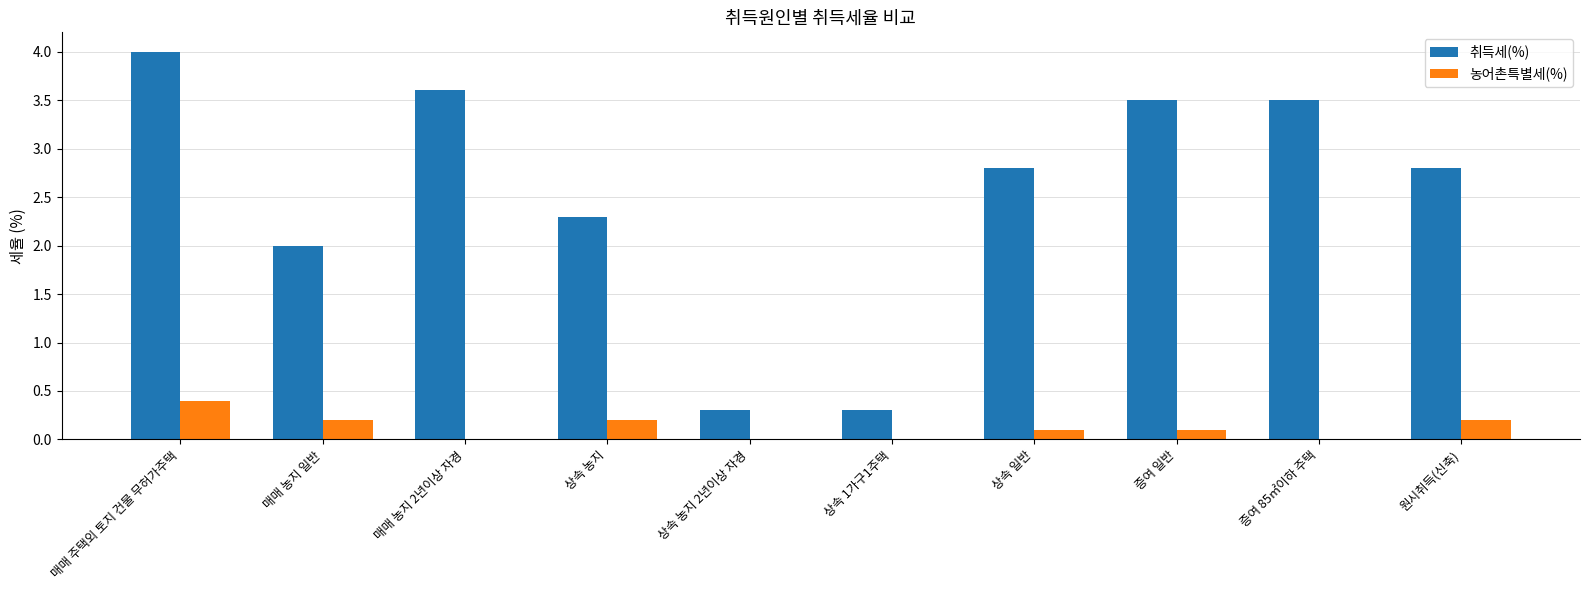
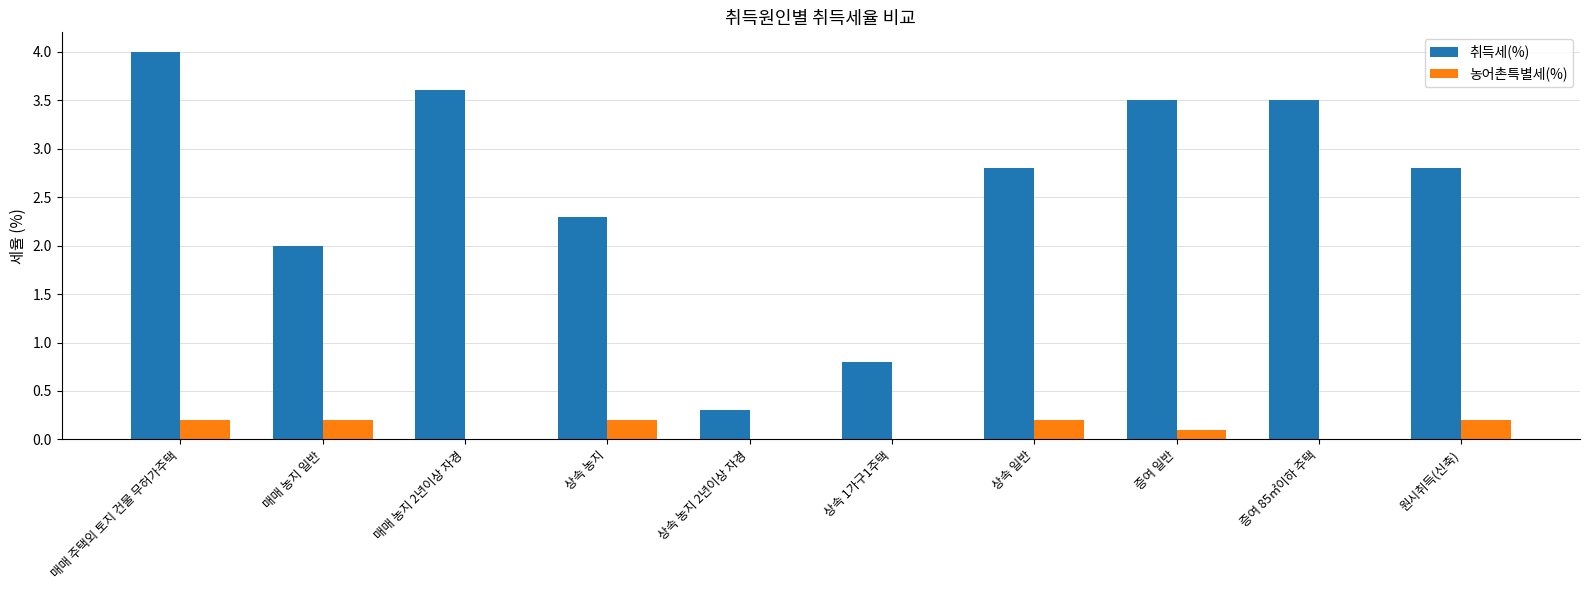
농어촌특별세(%), 매매 주택외 토지 건물 무허가주택: 0.4 -> 0.2
취득세(%), 상속 1가구1주택: 0.3 -> 0.8
농어촌특별세(%), 상속 일반: 0.1 -> 0.2
